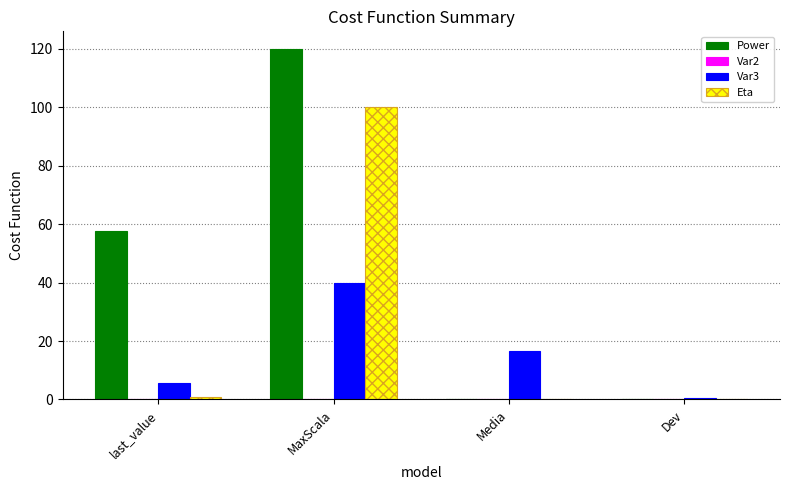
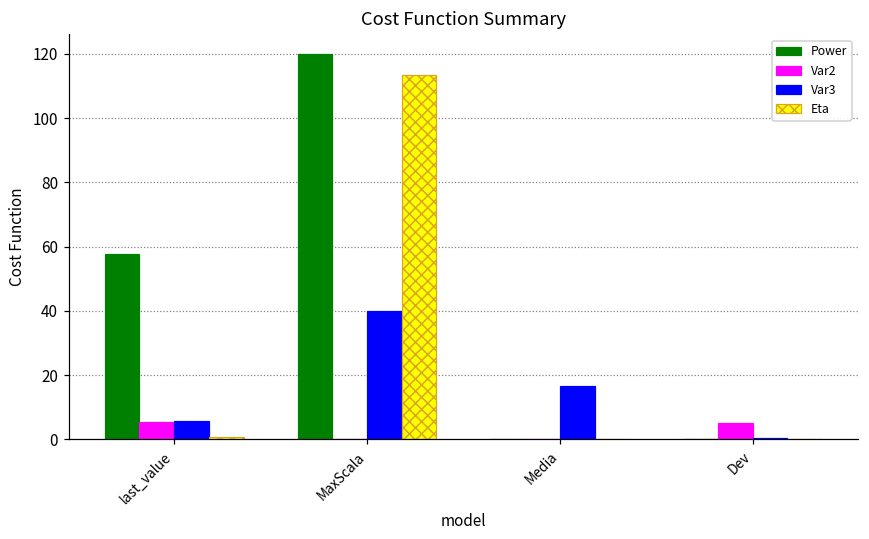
Var2, last_value: 0 -> 5
Eta, MaxScala: 100 -> 114
Var2, Dev: 0 -> 5
